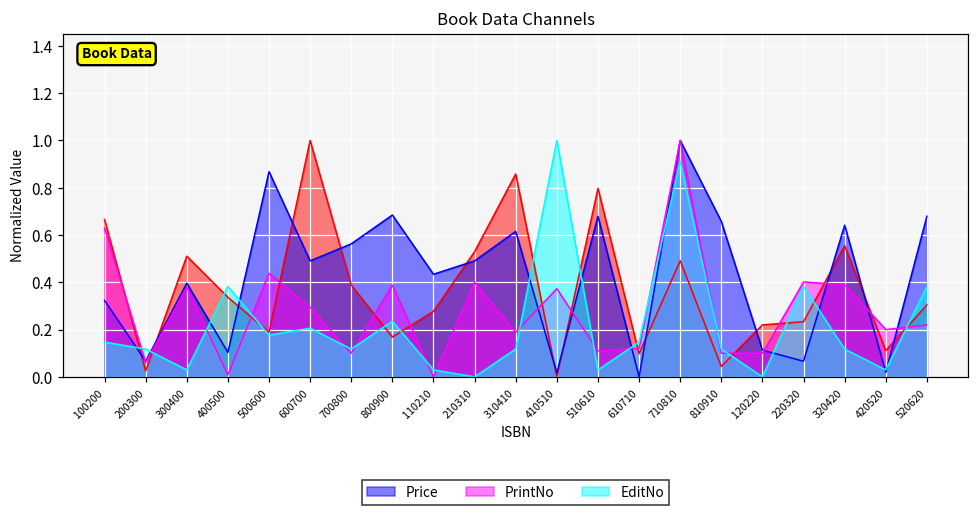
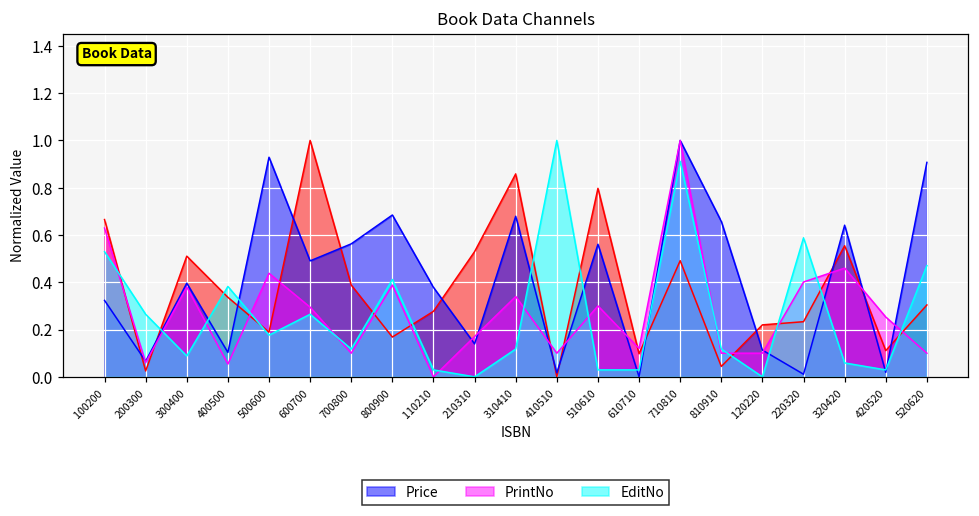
EditNo, 100200: 0.15 -> 0.53
EditNo, 200300: 0.12 -> 0.26
EditNo, 300400: 0.03 -> 0.09
PrintNo, 400500: 0.01 -> 0.05
Price, 500600: 0.87 -> 0.93
EditNo, 600700: 0.21 -> 0.26
EditNo, 800900: 0.24 -> 0.41
Price, 110210: 0.43 -> 0.38
Price, 210310: 0.49 -> 0.14
PrintNo, 210310: 0.40 -> 0.17
Price, 310410: 0.62 -> 0.68
PrintNo, 310410: 0.19 -> 0.34
PrintNo, 410510: 0.37 -> 0.10
Price, 510610: 0.68 -> 0.56
PrintNo, 510610: 0.11 -> 0.30
EditNo, 610710: 0.15 -> 0.03
Price, 220320: 0.07 -> 0.01
EditNo, 220320: 0.38 -> 0.59
PrintNo, 320420: 0.39 -> 0.46
EditNo, 320420: 0.12 -> 0.06
PrintNo, 420520: 0.20 -> 0.25
Price, 520620: 0.68 -> 0.91
PrintNo, 520620: 0.22 -> 0.10
EditNo, 520620: 0.38 -> 0.47
